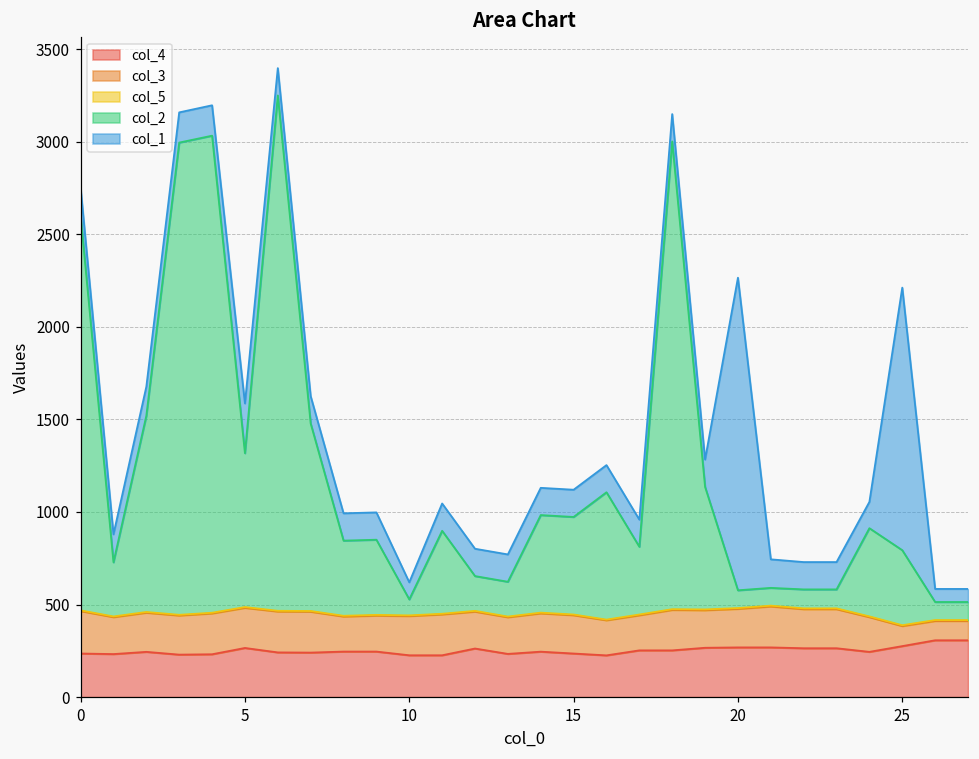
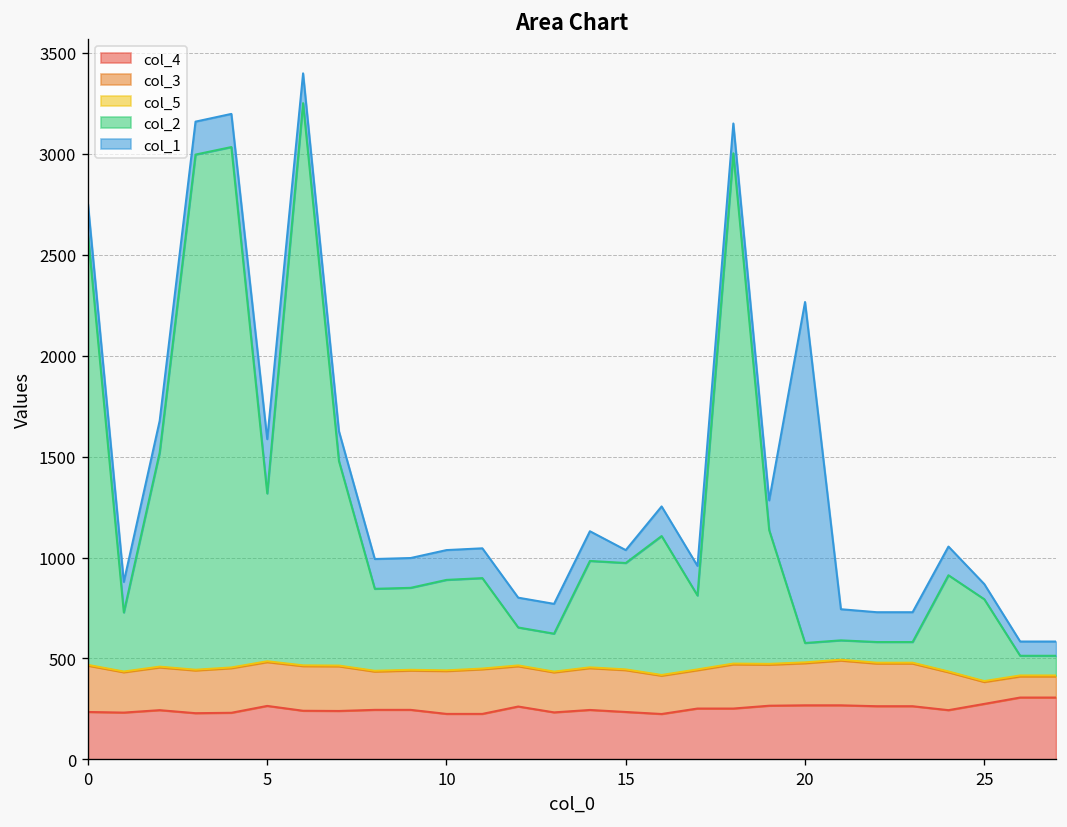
col_2, 10: 90 -> 450
col_1, 10: 90 -> 150
col_1, 15: 150 -> 60
col_1, 25: 1420 -> 80
